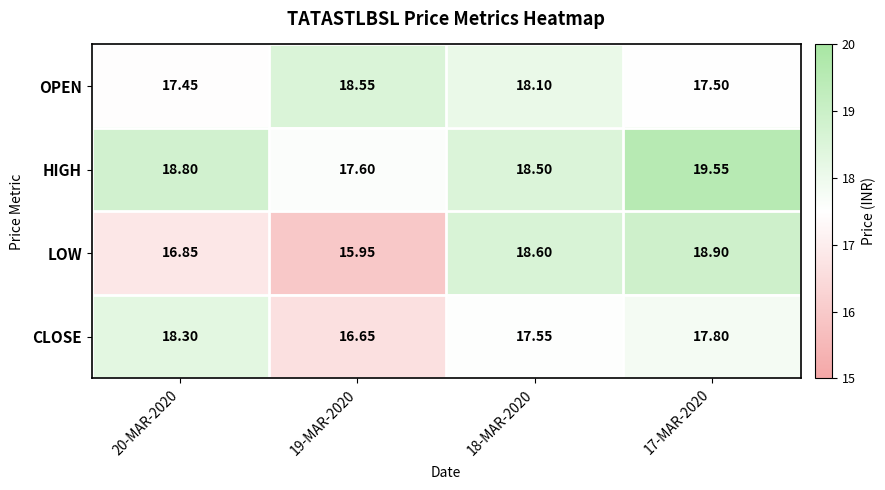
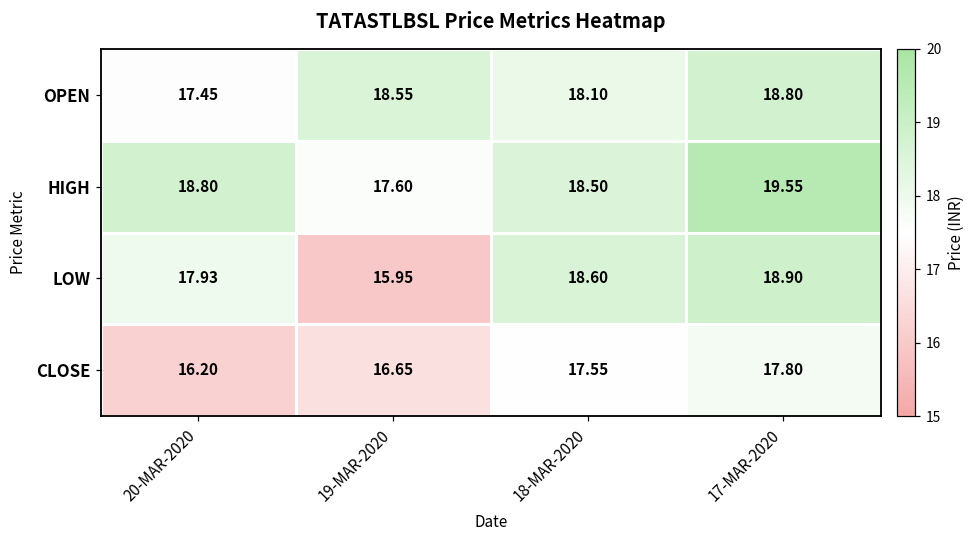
OPEN, 17-MAR-2020: 17.50 -> 18.80
LOW, 20-MAR-2020: 16.85 -> 17.93
CLOSE, 20-MAR-2020: 18.30 -> 16.20
